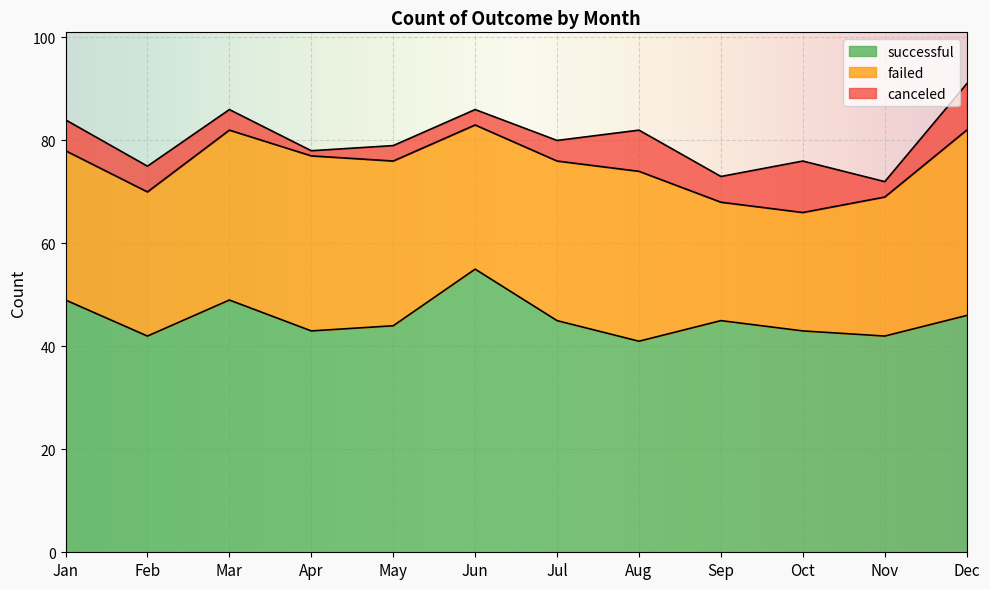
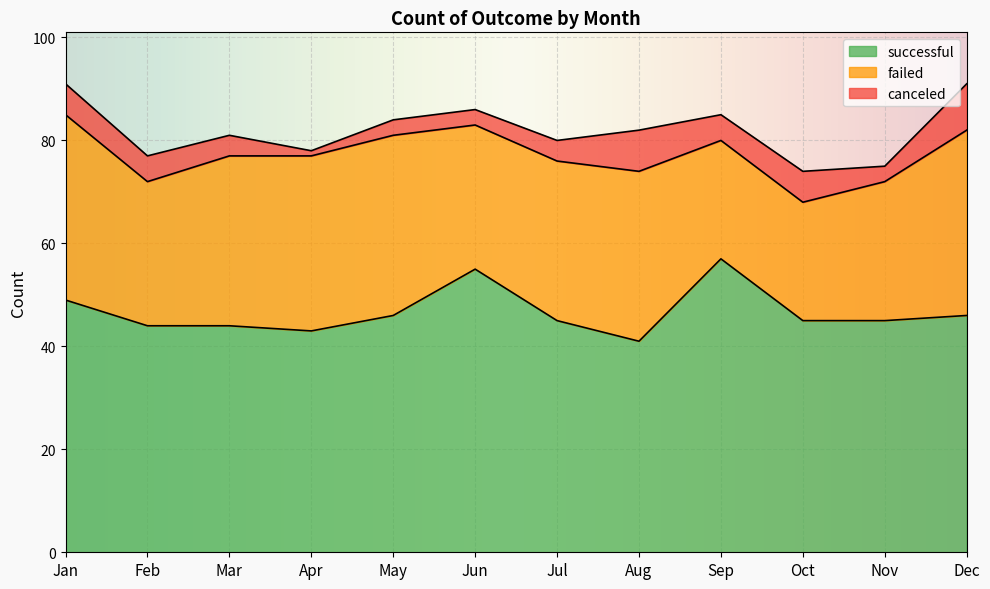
failed, Jan: 29 -> 36
successful, Feb: 42 -> 44
successful, Mar: 49 -> 44
successful, May: 44 -> 46
failed, May: 32 -> 35
successful, Sep: 45 -> 57
successful, Oct: 43 -> 45
canceled, Oct: 10 -> 6
successful, Nov: 42 -> 45
